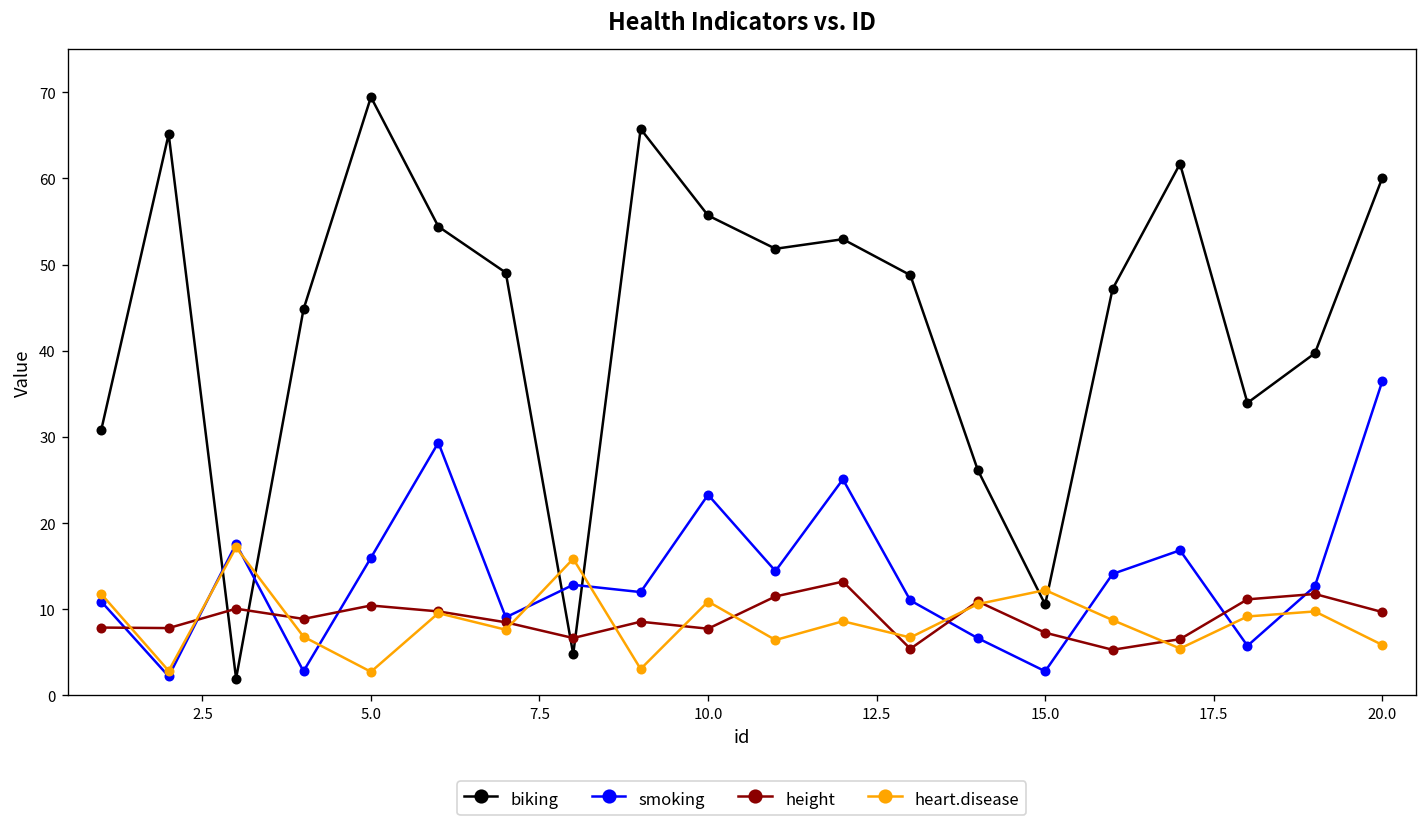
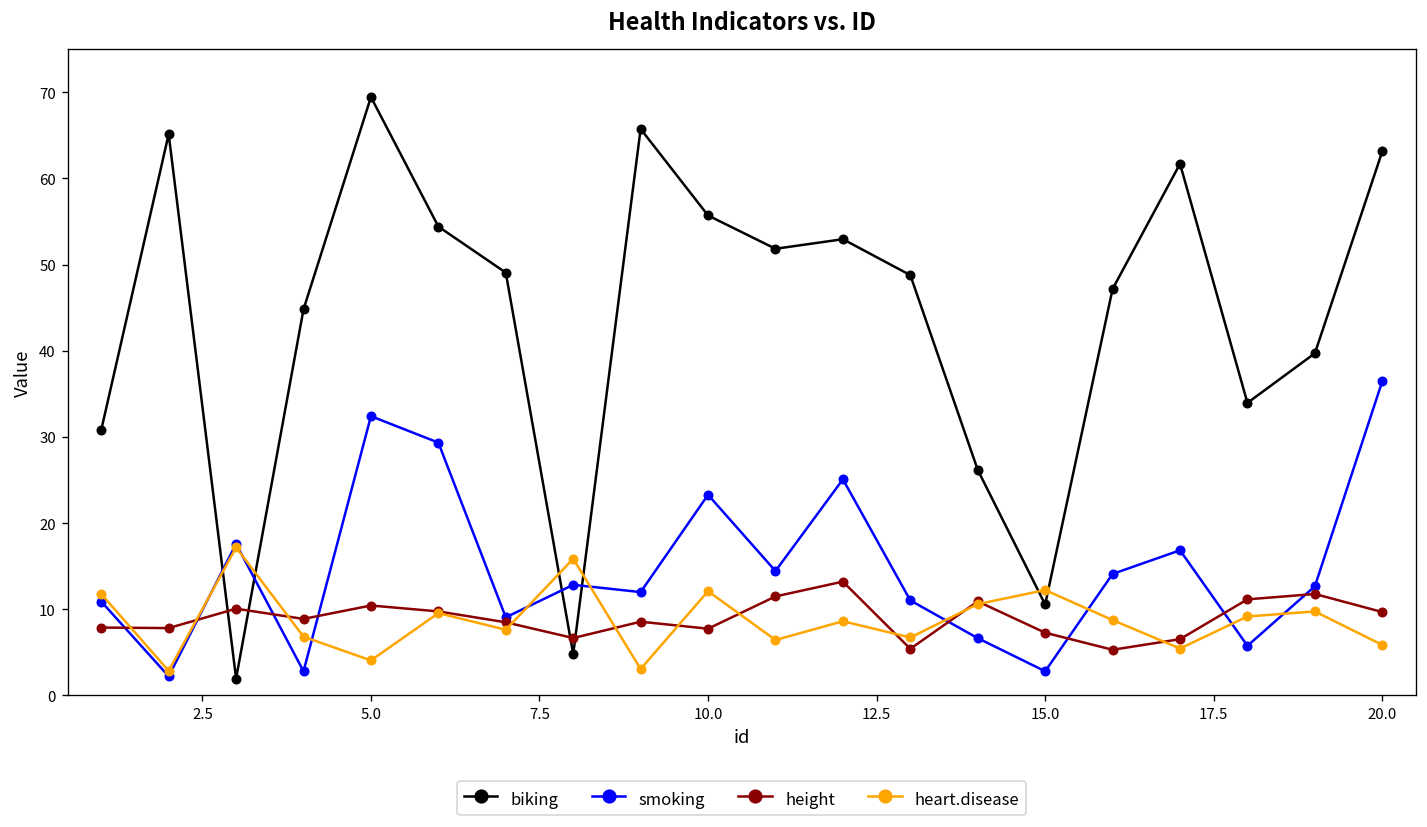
smoking, 5.0: 16 -> 32
heart.disease, 5.0: 3 -> 4
heart.disease, 10.0: 11 -> 12
biking, 20.0: 60 -> 63
